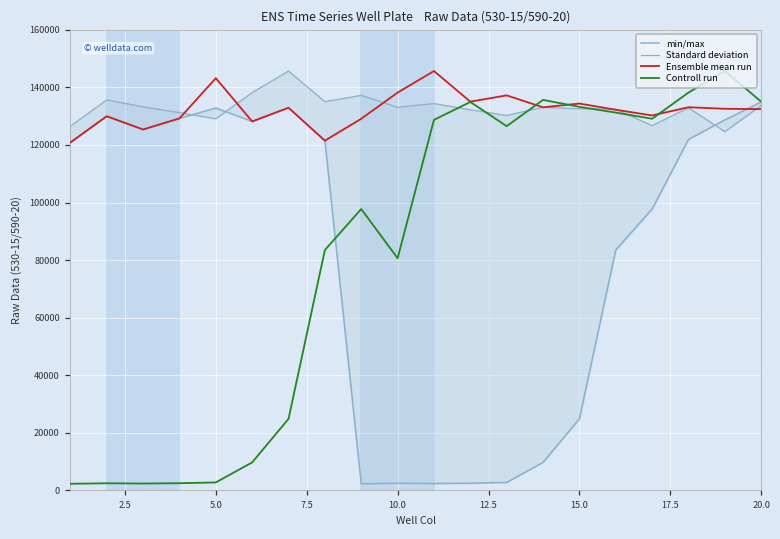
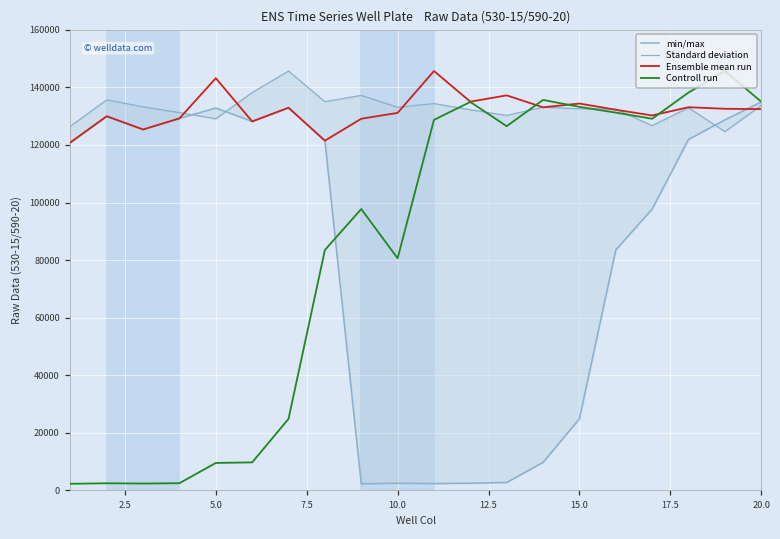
Controll run, 5.0: 3000 -> 10000
Ensemble mean run, 10.0: 138000 -> 131000
